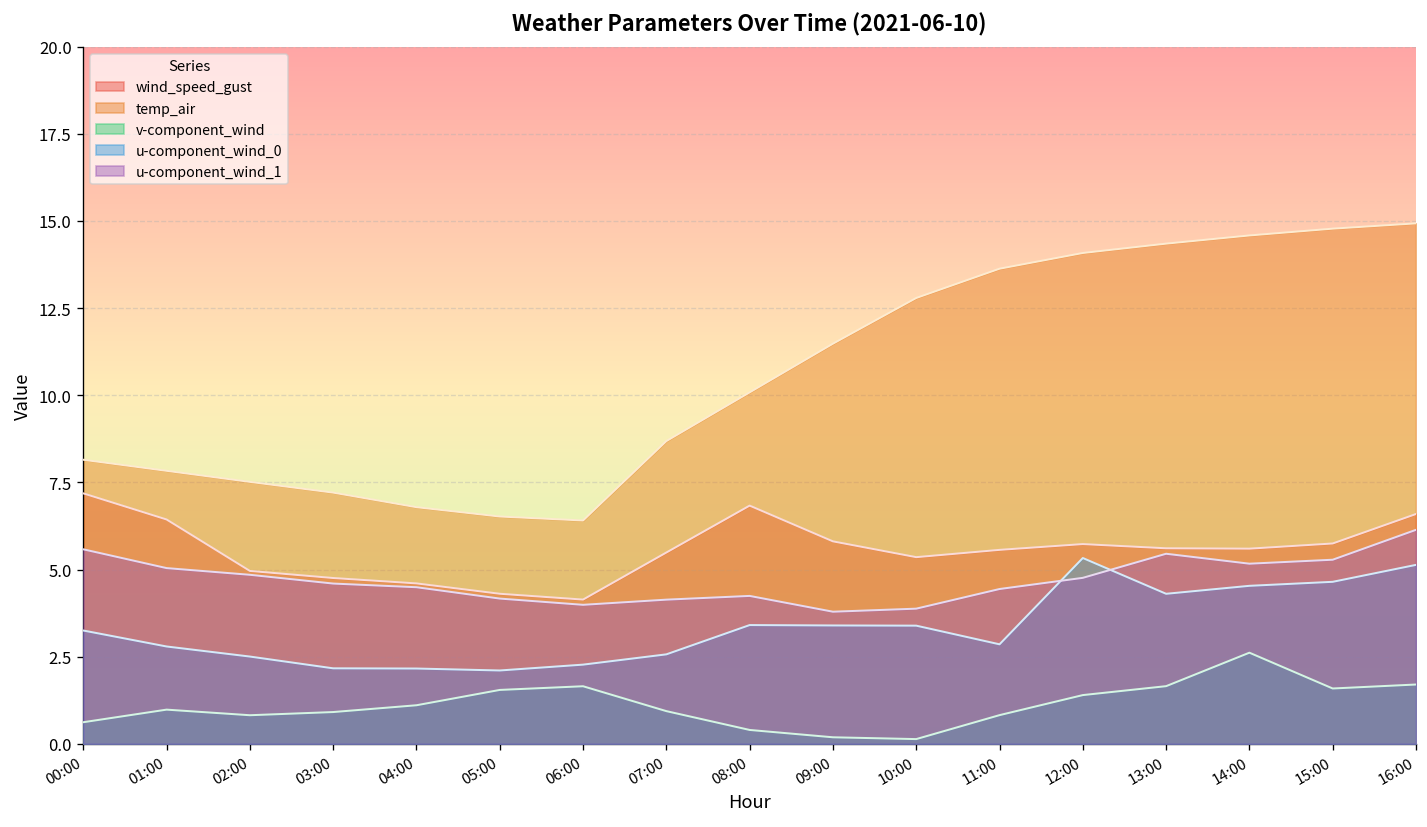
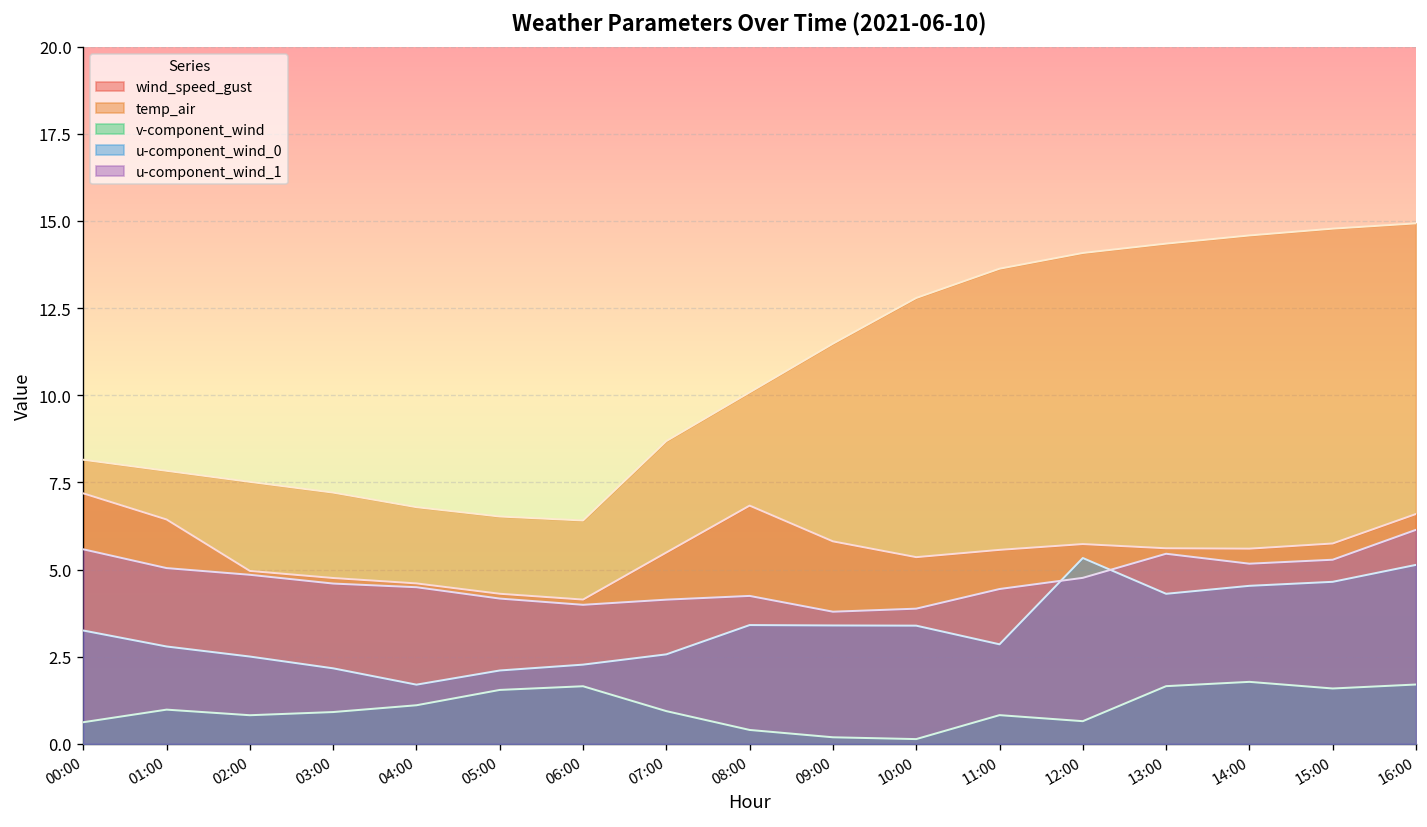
u-component_wind_0, 04:00: 2.2 -> 1.7
v-component_wind, 12:00: 1.4 -> 0.7
v-component_wind, 14:00: 2.6 -> 1.8
